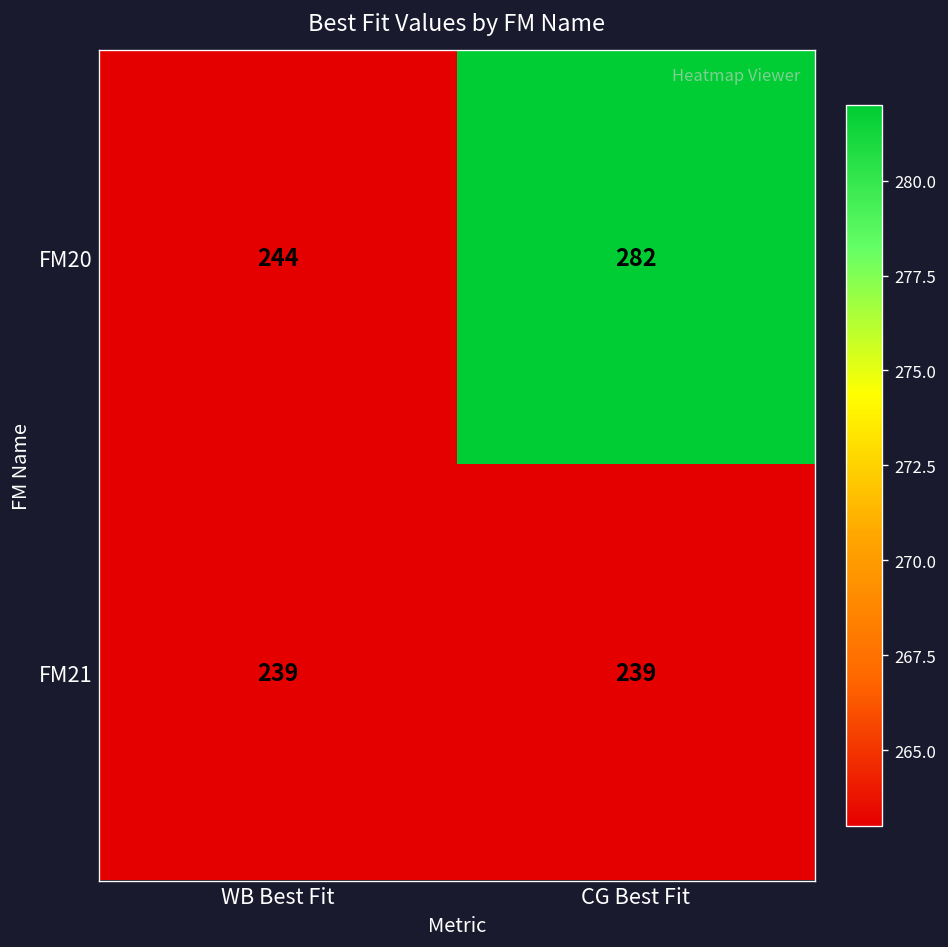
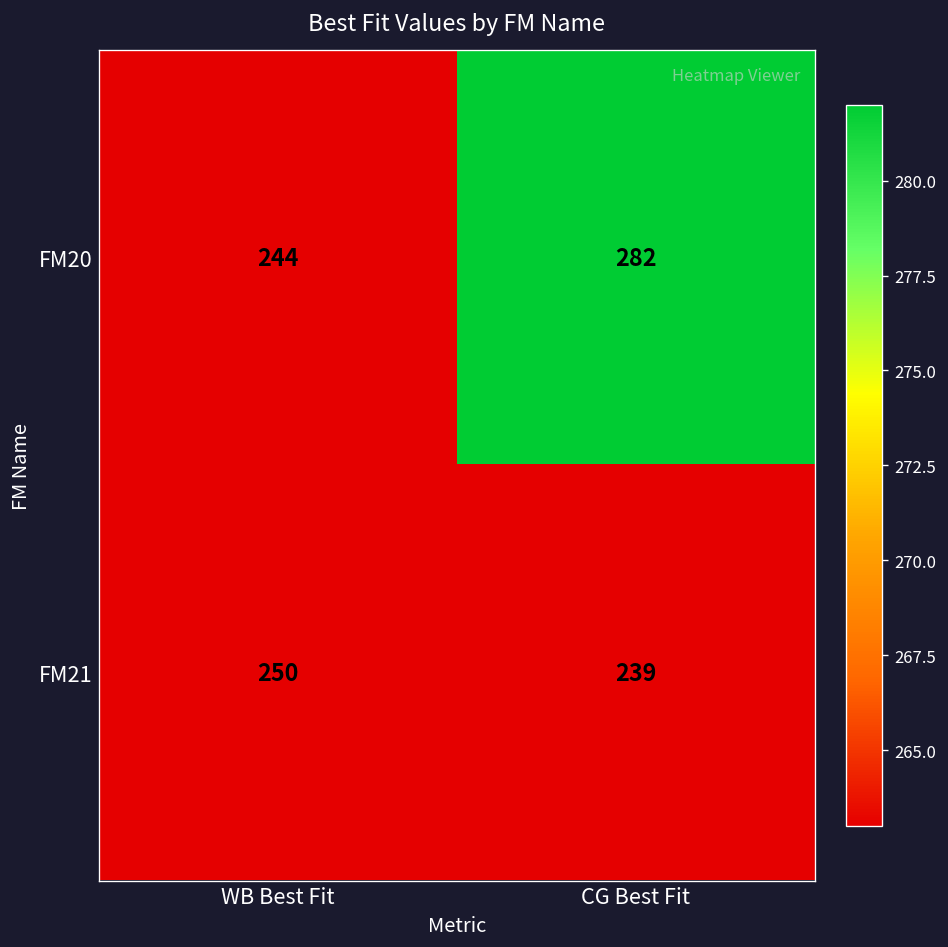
FM21, WB Best Fit: 239 -> 250
